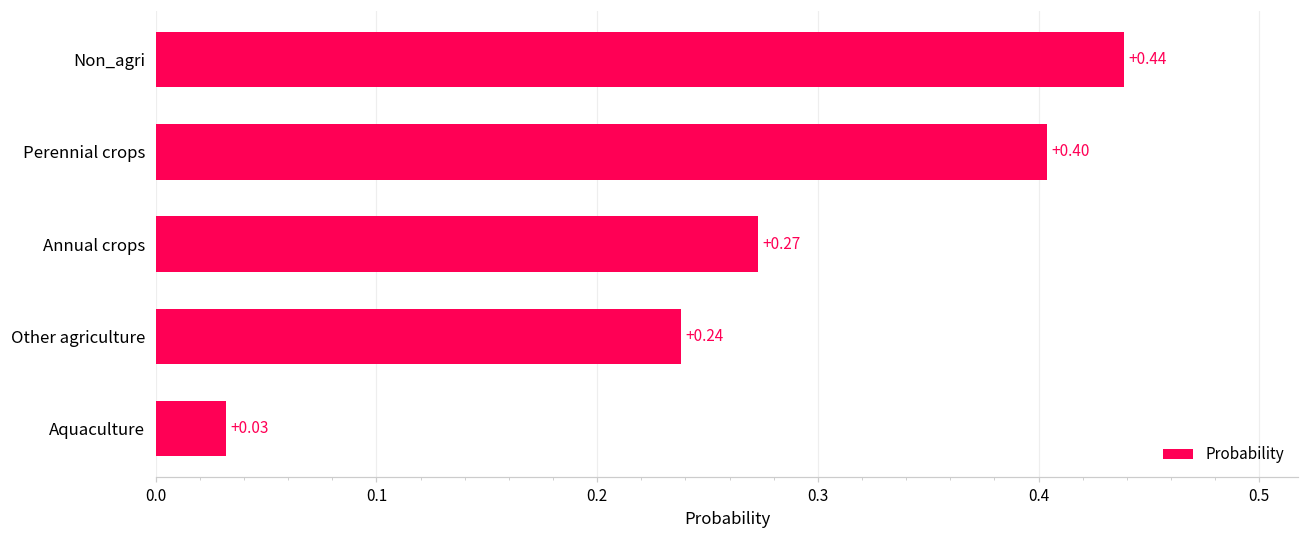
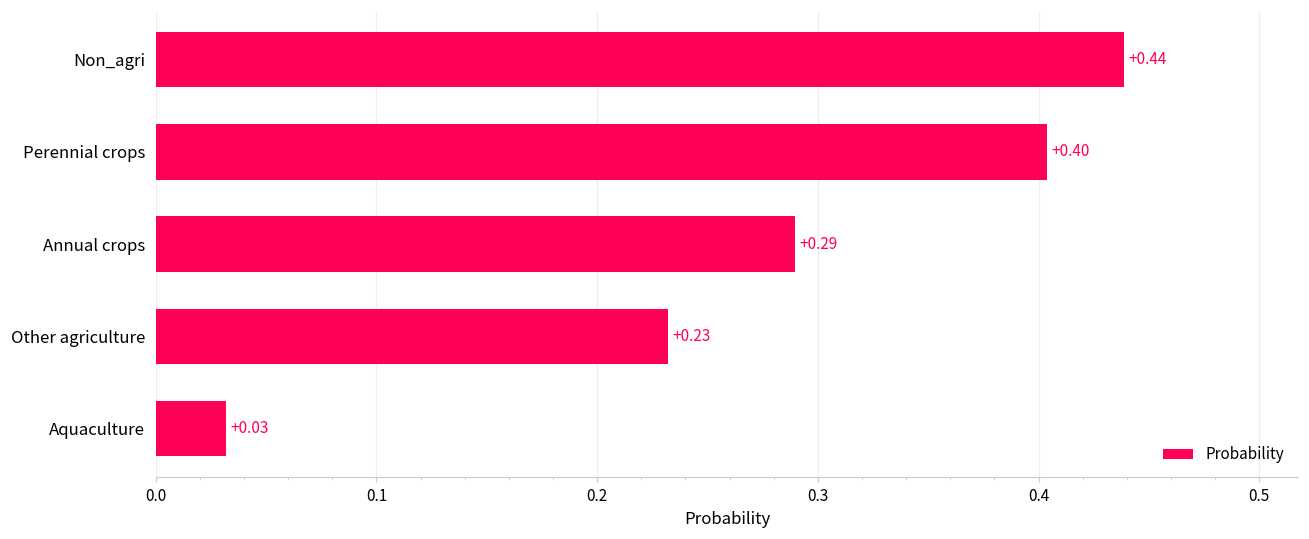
Annual crops: +0.27 -> +0.29
Other agriculture: +0.24 -> +0.23
